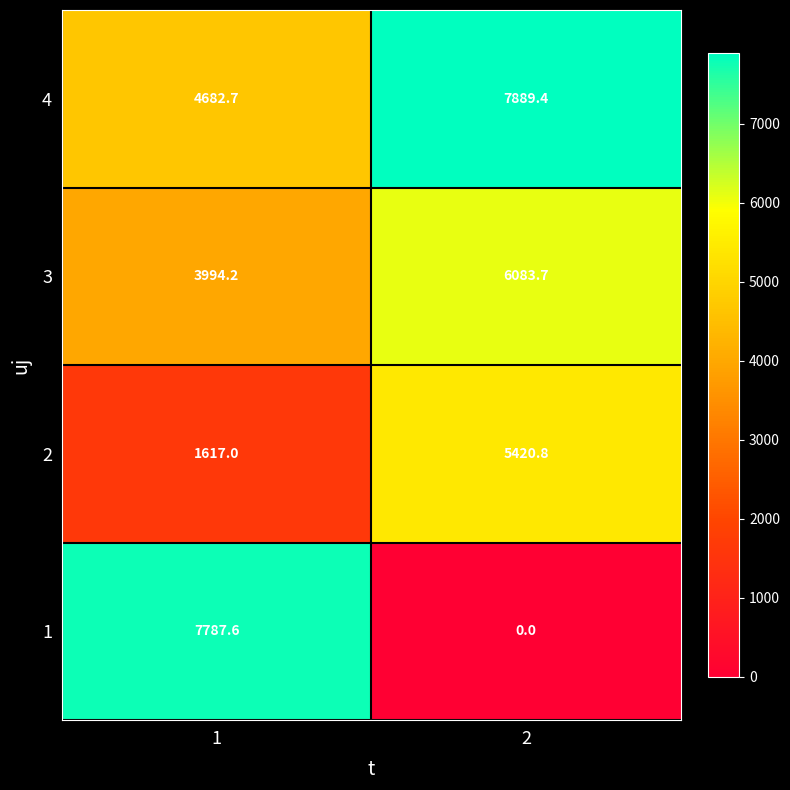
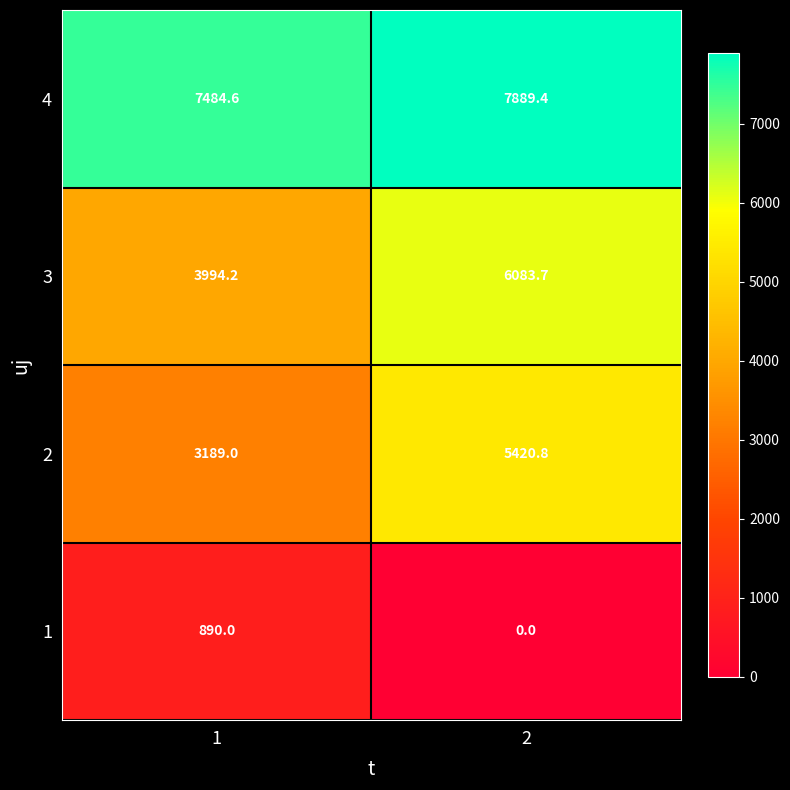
4, 1: 4682.7 -> 7484.6
2, 1: 1617.0 -> 3189.0
1, 1: 7787.6 -> 890.0
